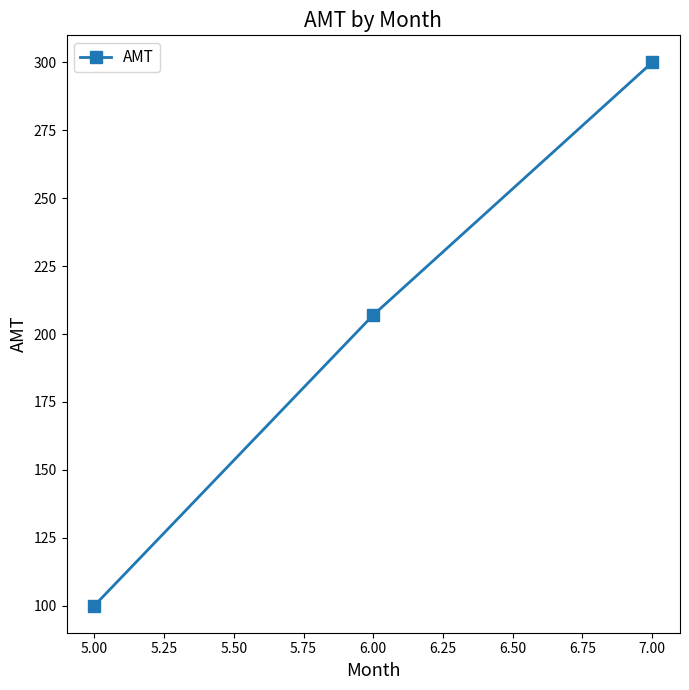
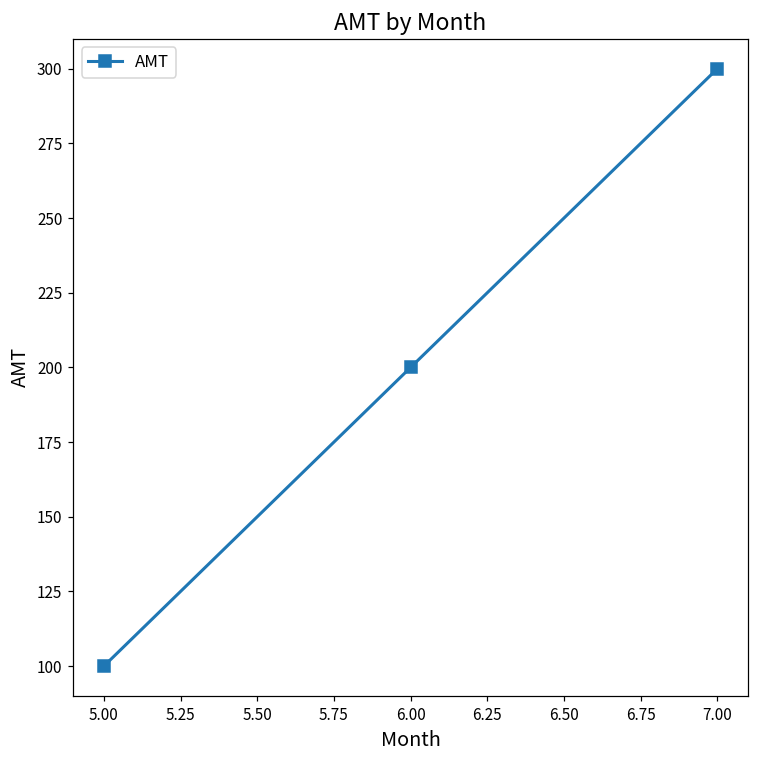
6.00: 207 -> 200
